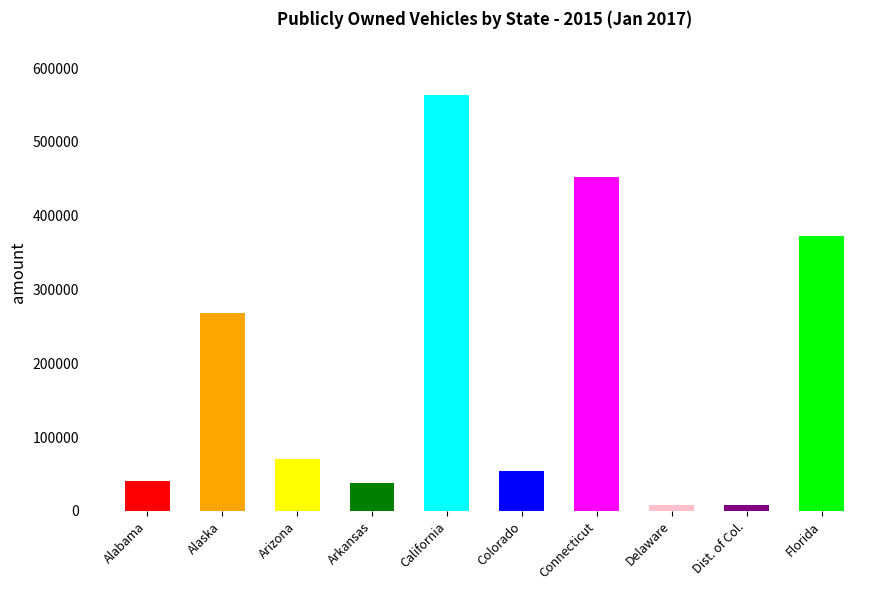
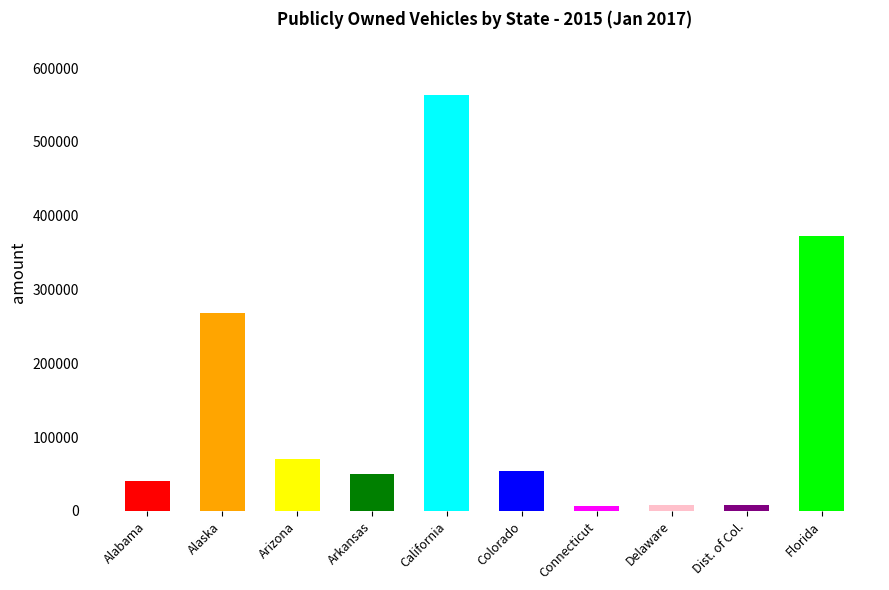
Arkansas: 40000 -> 50000
Connecticut: 450000 -> 10000
